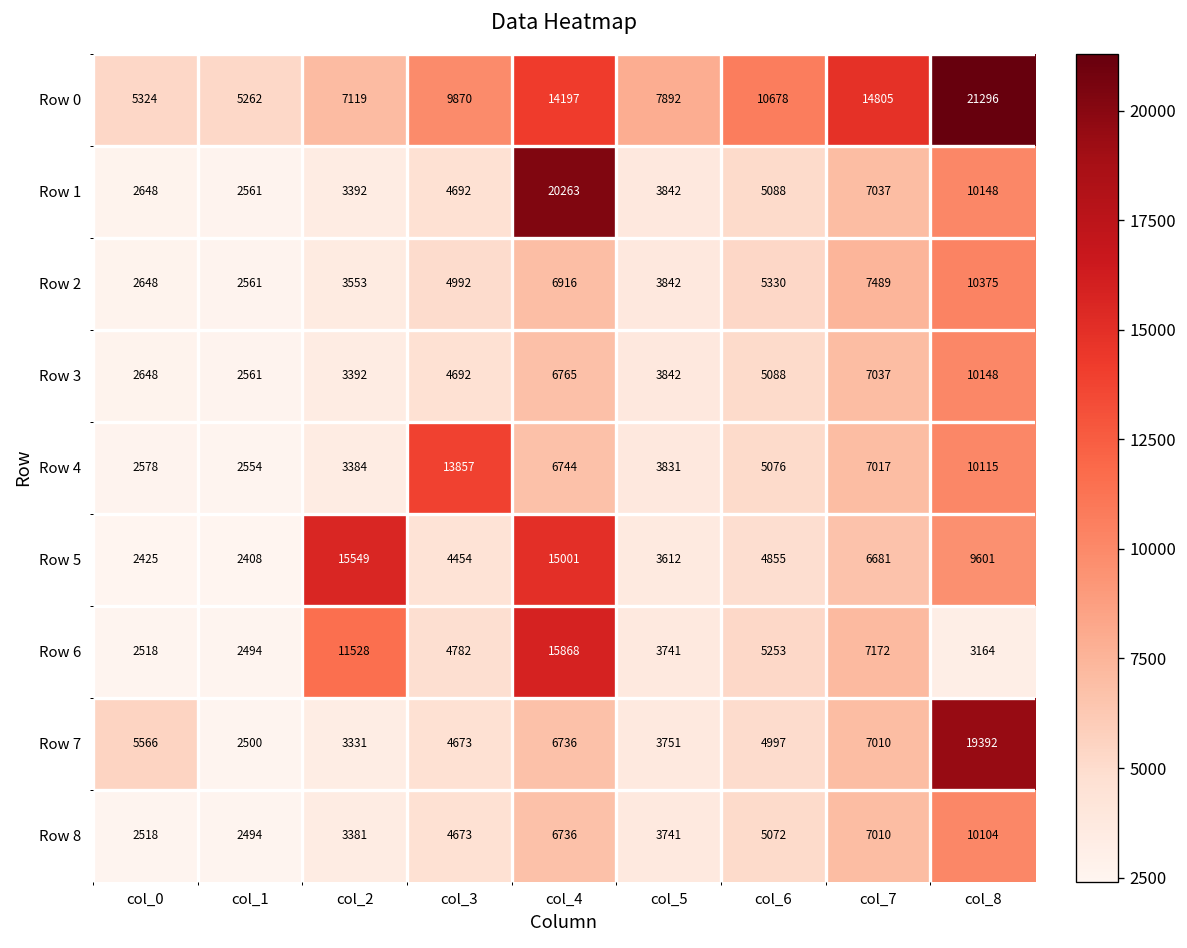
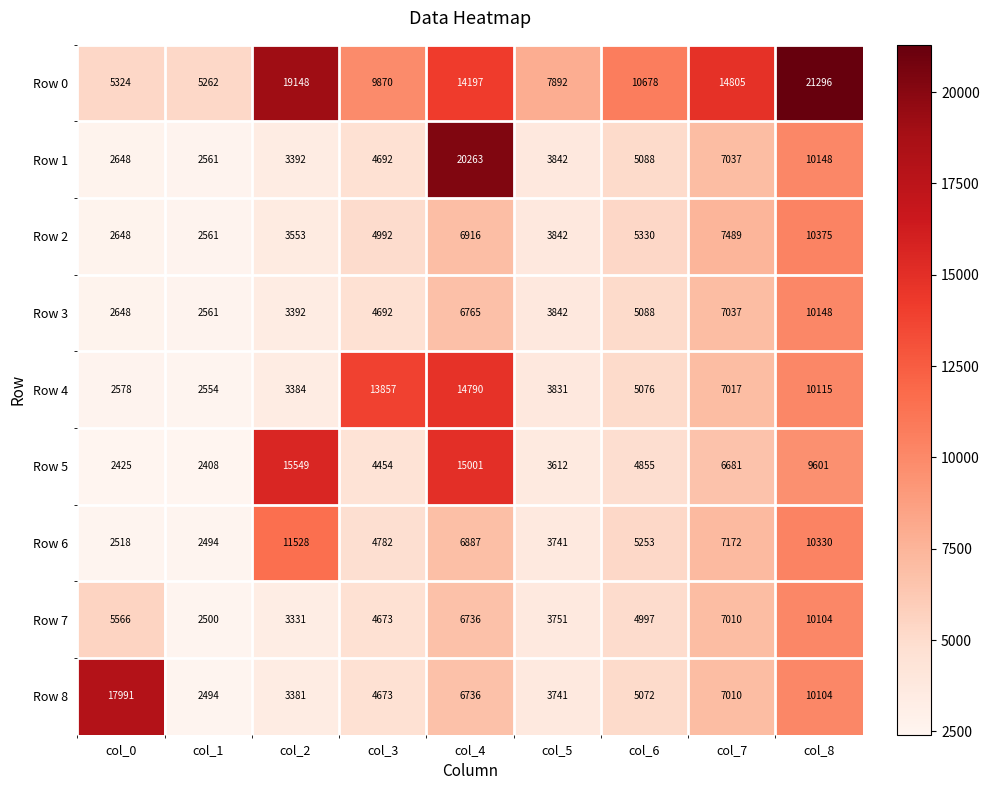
Row 0, col_2: 7119 -> 19148
Row 4, col_4: 6744 -> 14790
Row 6, col_4: 15868 -> 6887
Row 6, col_8: 3164 -> 10330
Row 7, col_8: 19392 -> 10104
Row 8, col_0: 2518 -> 17991
